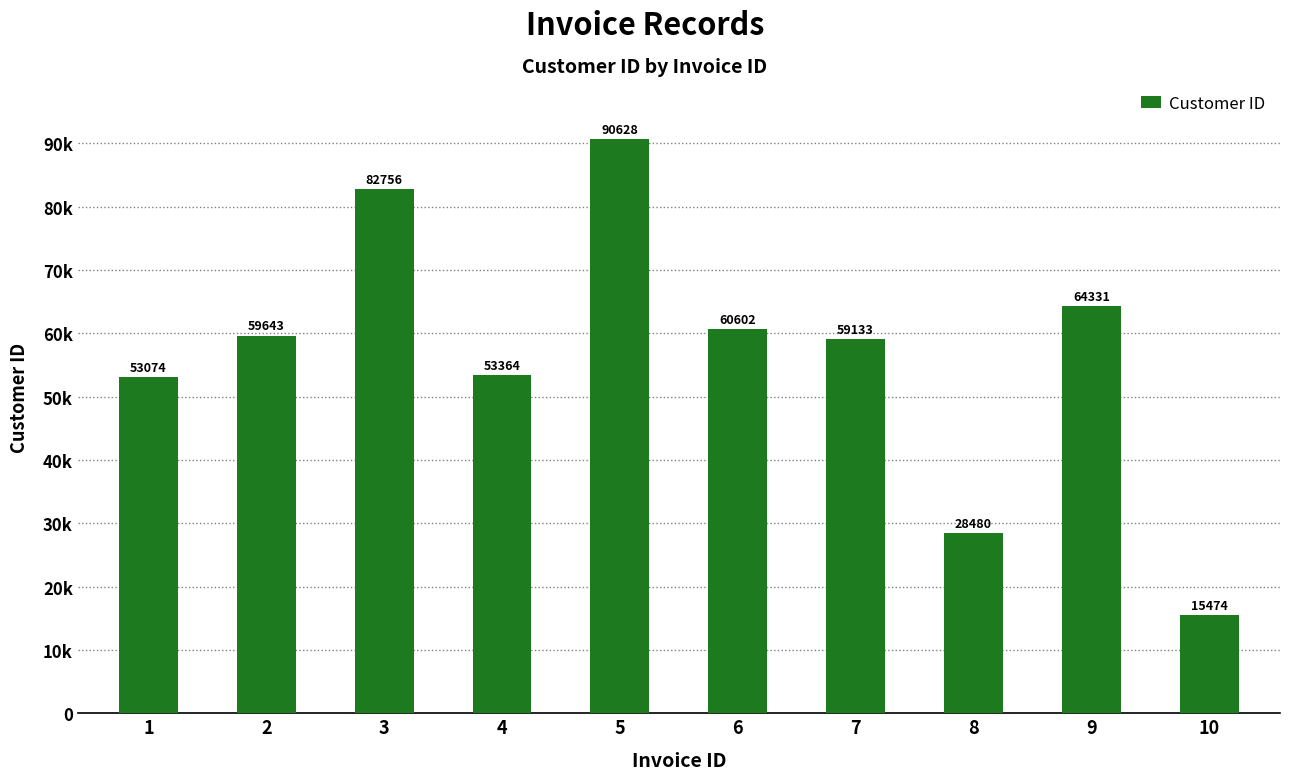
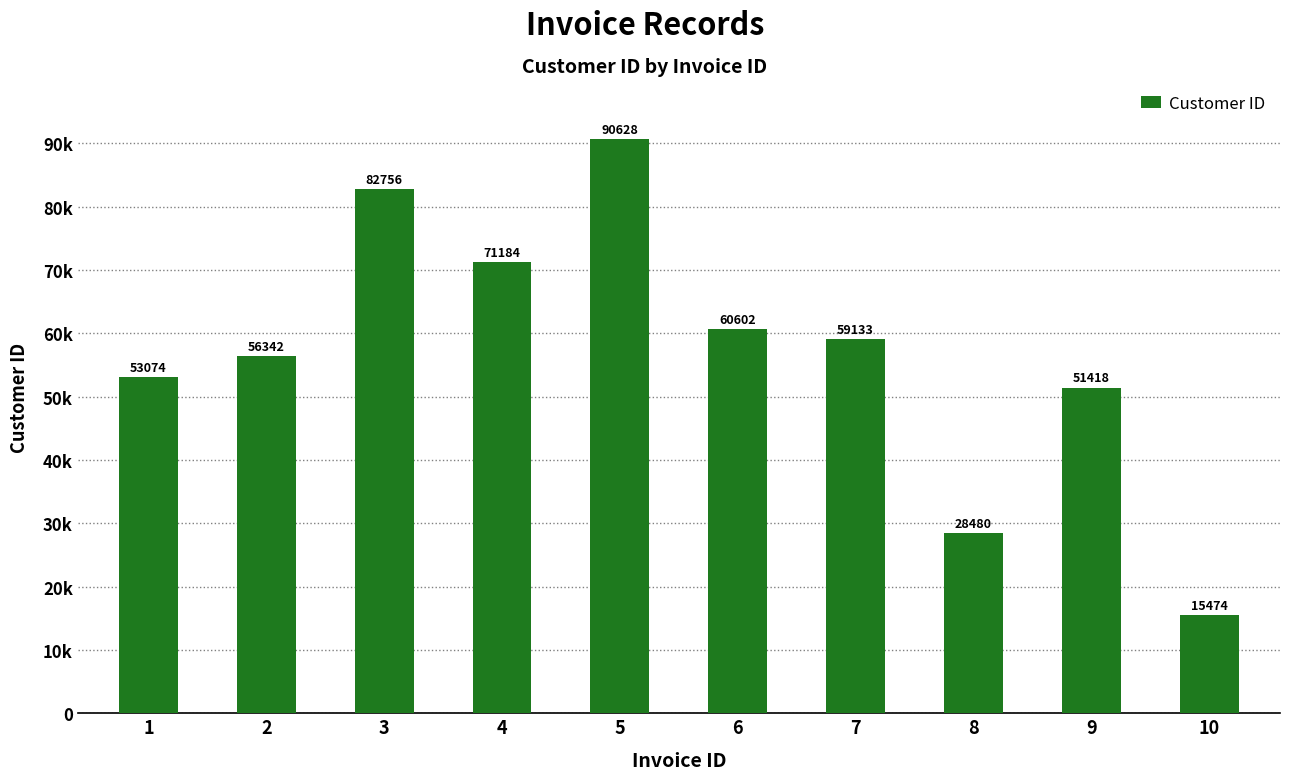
2: 59643 -> 56342
4: 53364 -> 71184
9: 64331 -> 51418
